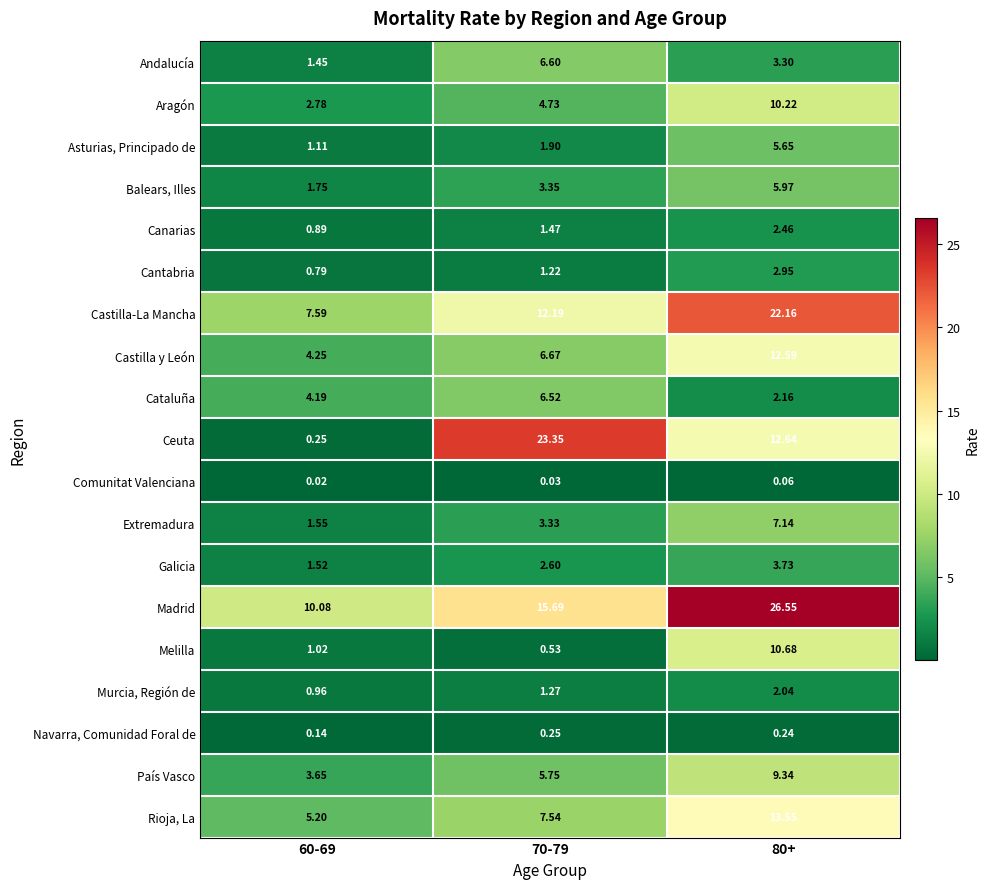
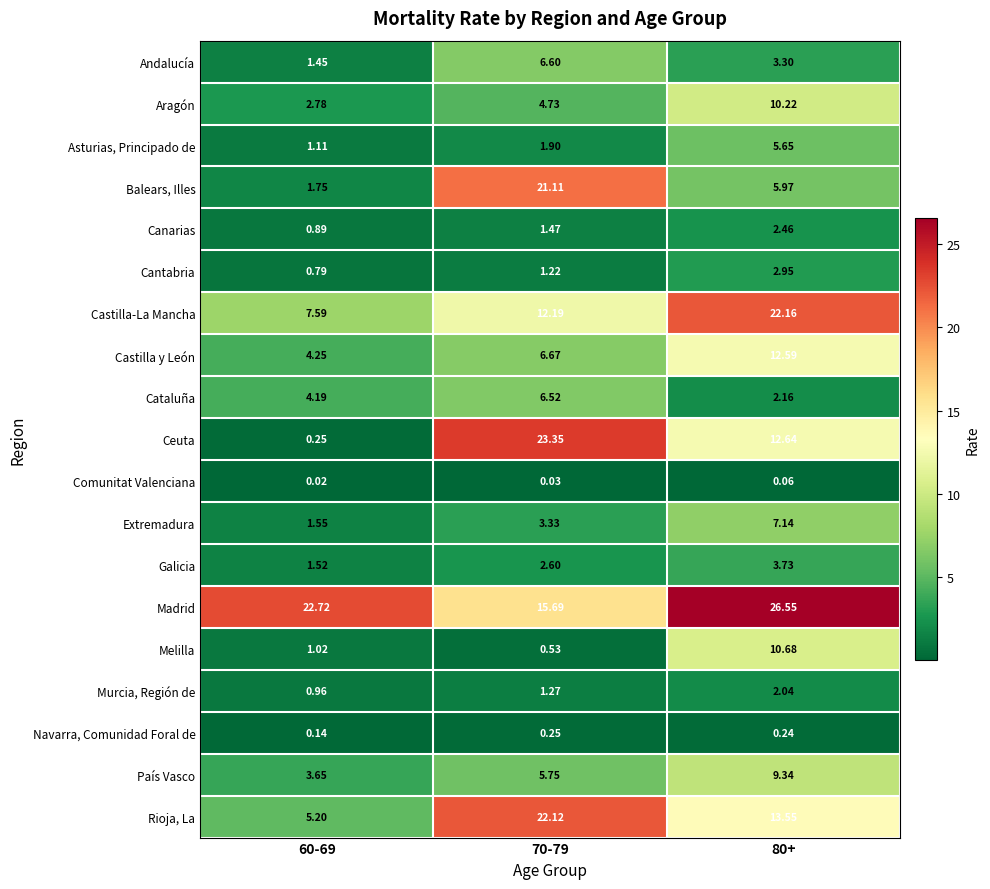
Balears, Illes, 70-79: 3.35 -> 21.11
Madrid, 60-69: 10.08 -> 22.72
Rioja, La, 70-79: 7.54 -> 22.12
